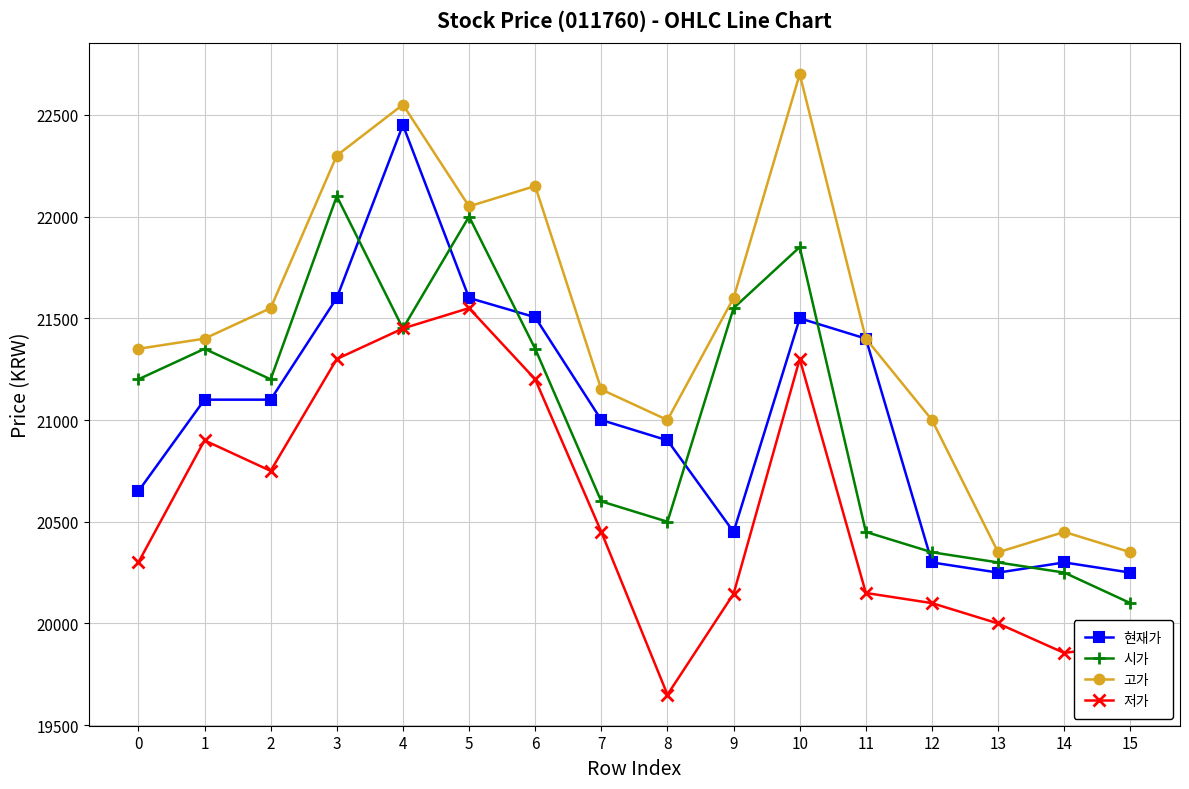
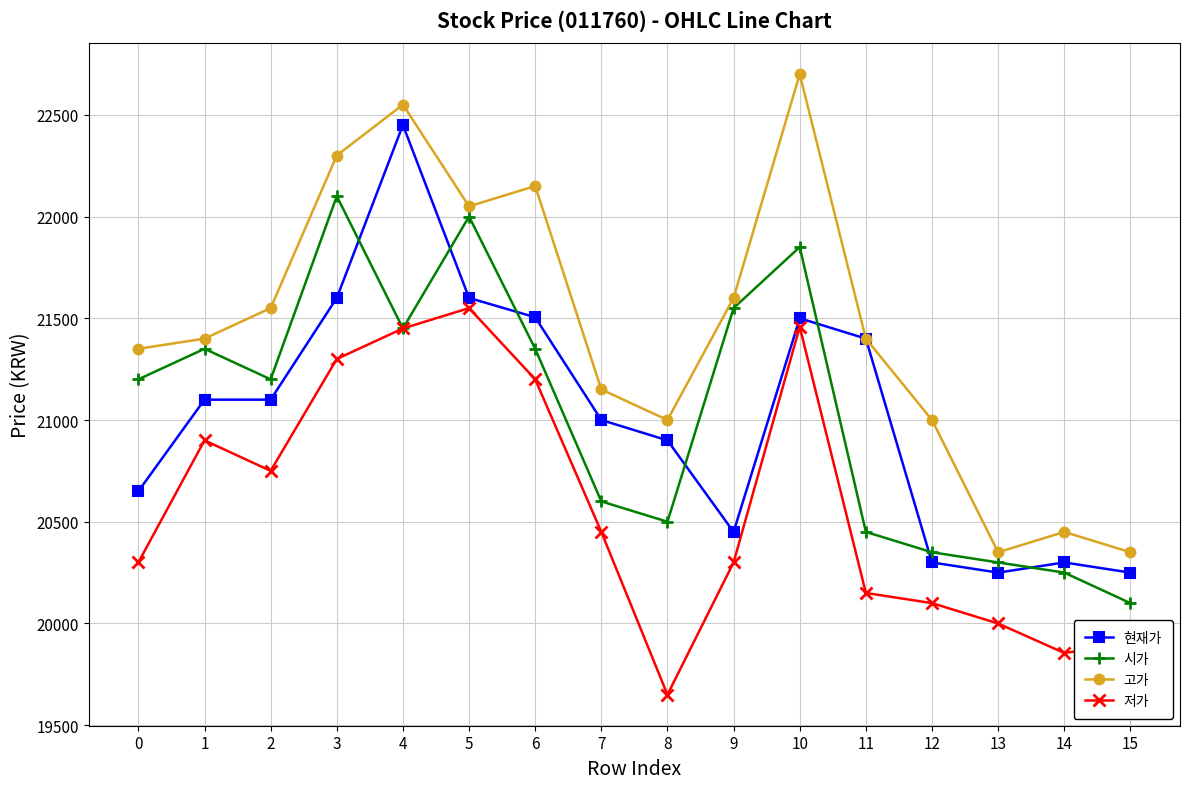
저가, 9: 20150 -> 20300
저가, 10: 21300 -> 21460
